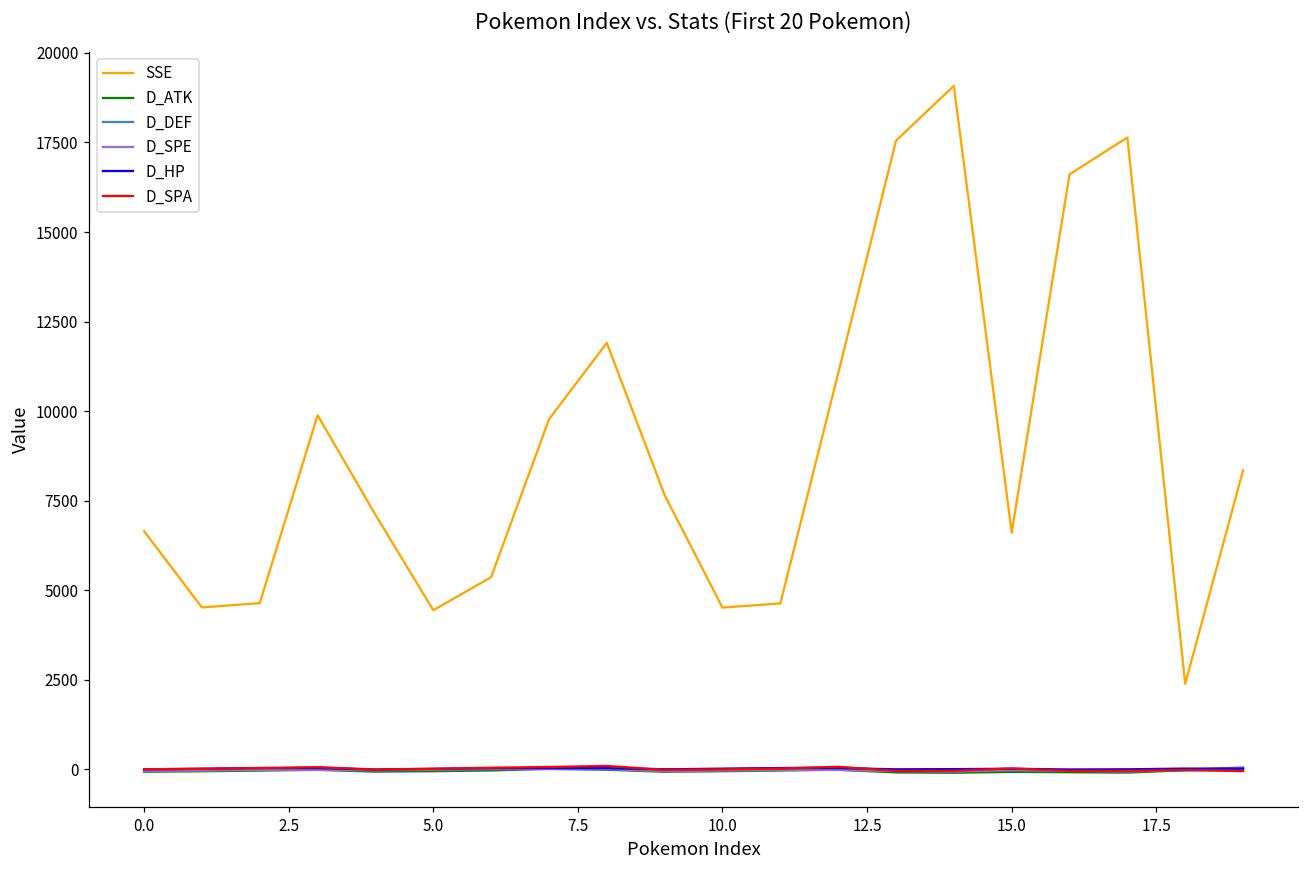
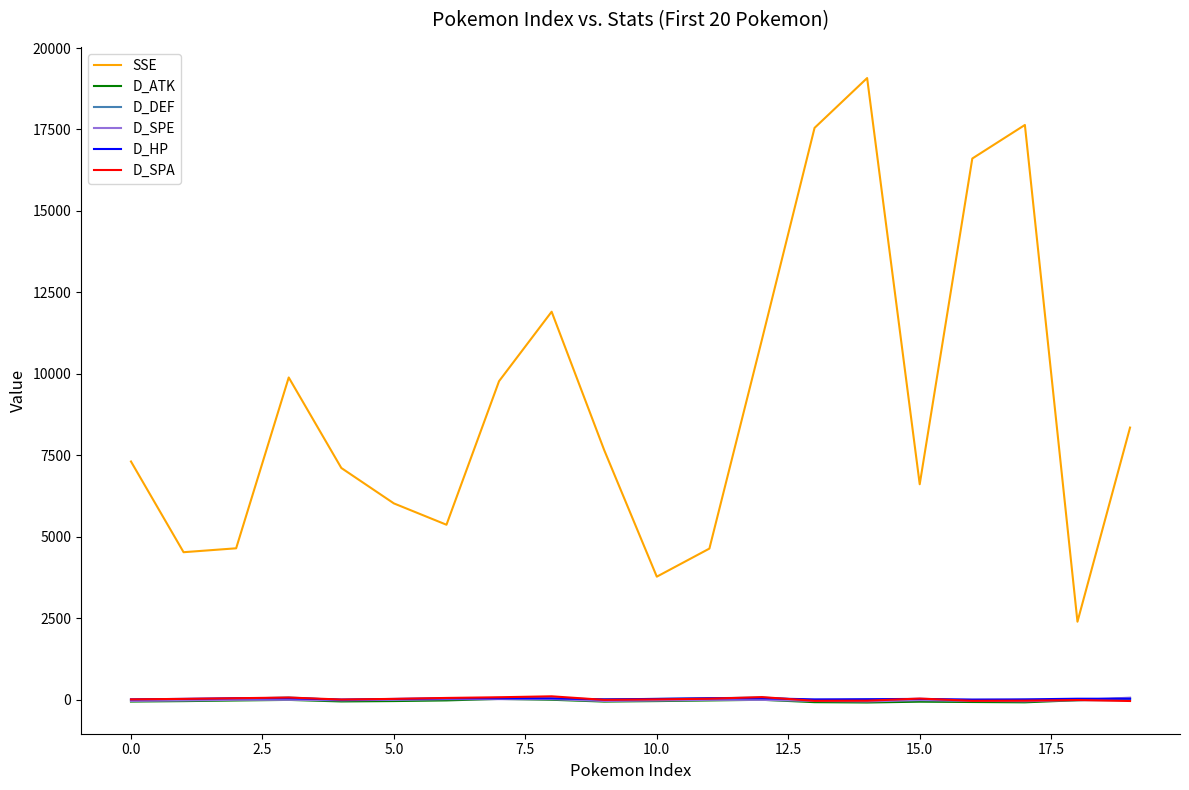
SSE, 0.0: 6700 -> 7300
SSE, 5.0: 4400 -> 6000
SSE, 10.0: 4500 -> 3800
